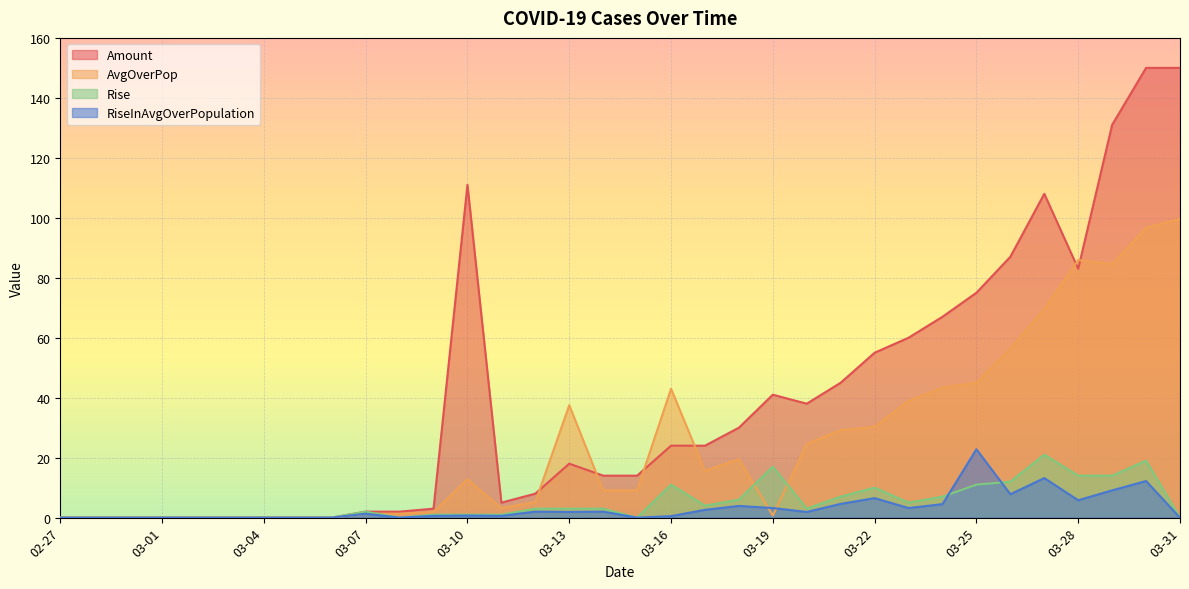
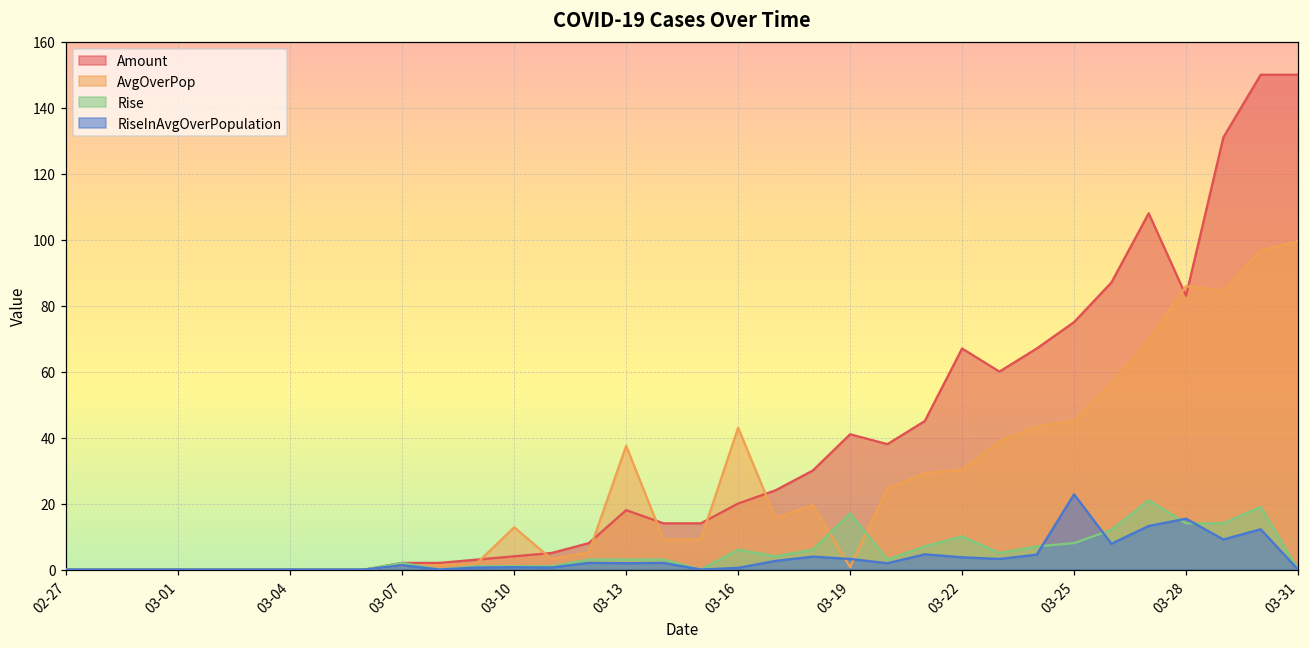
Amount, 03-10: 111 -> 4
Amount, 03-16: 24 -> 20
Rise, 03-16: 11 -> 6
Amount, 03-22: 55 -> 67
RiseInAvgOverPopulation, 03-22: 7 -> 4
Rise, 03-25: 11 -> 8
RiseInAvgOverPopulation, 03-28: 6 -> 15
